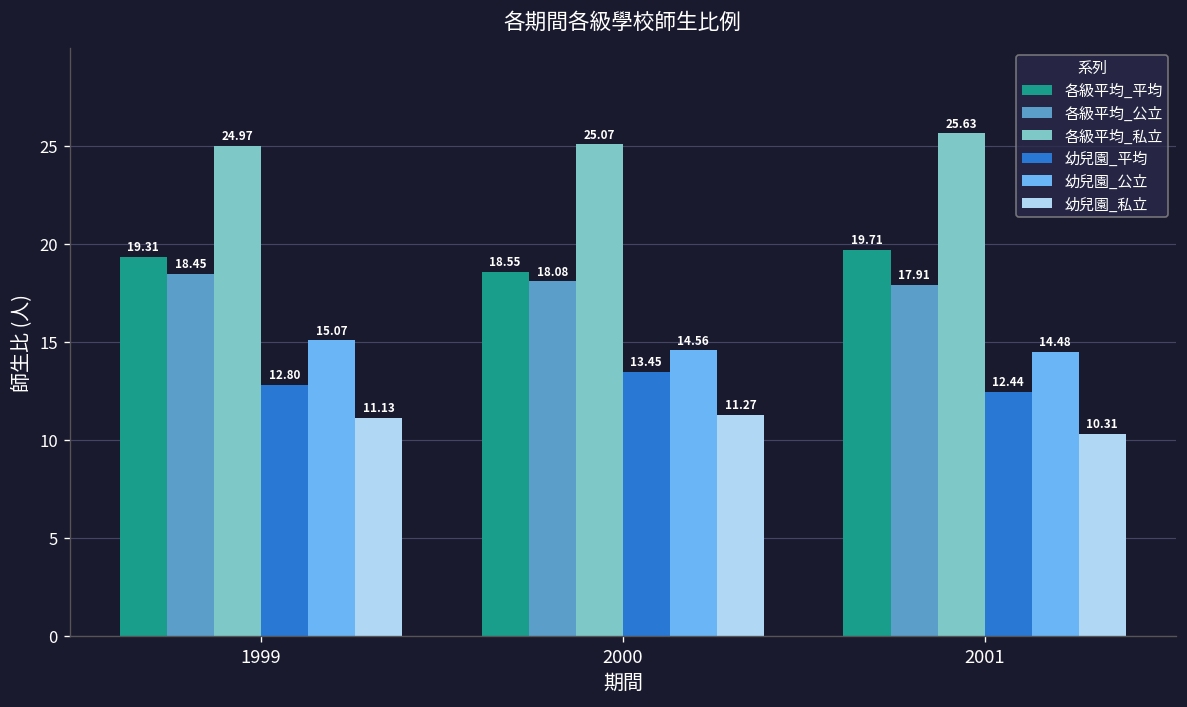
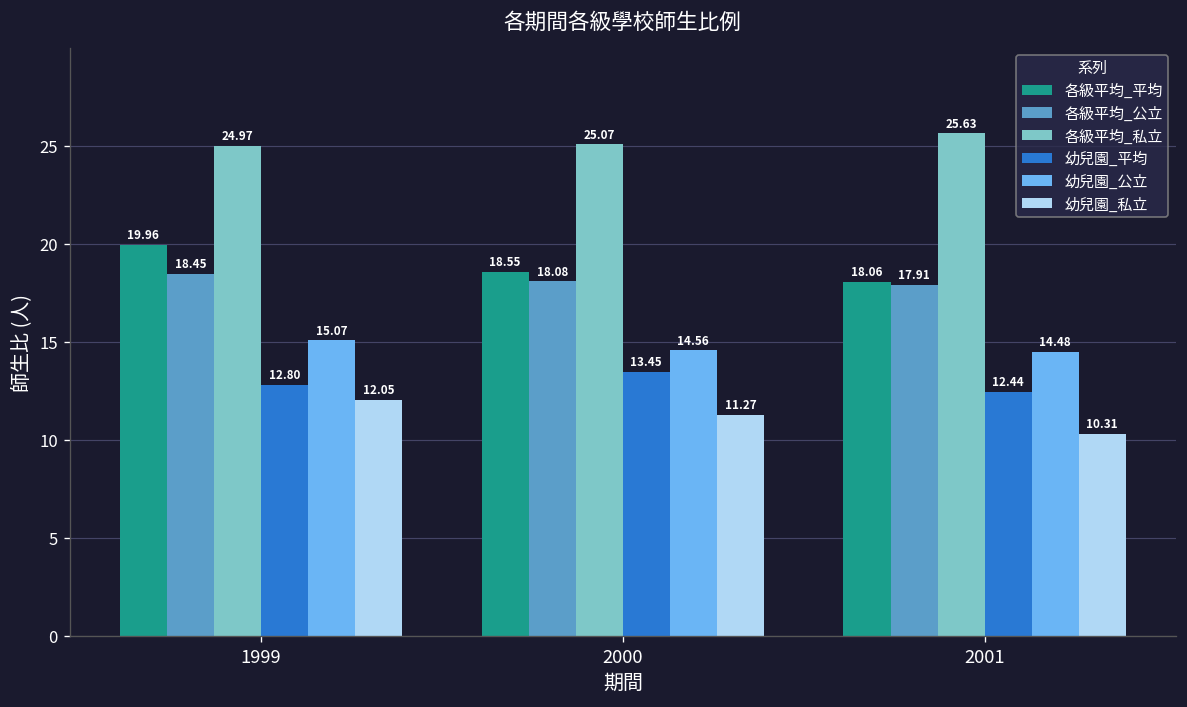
各級平均_平均, 1999: 19.31 -> 19.96
幼兒園_私立, 1999: 11.13 -> 12.05
各級平均_平均, 2001: 19.71 -> 18.06
